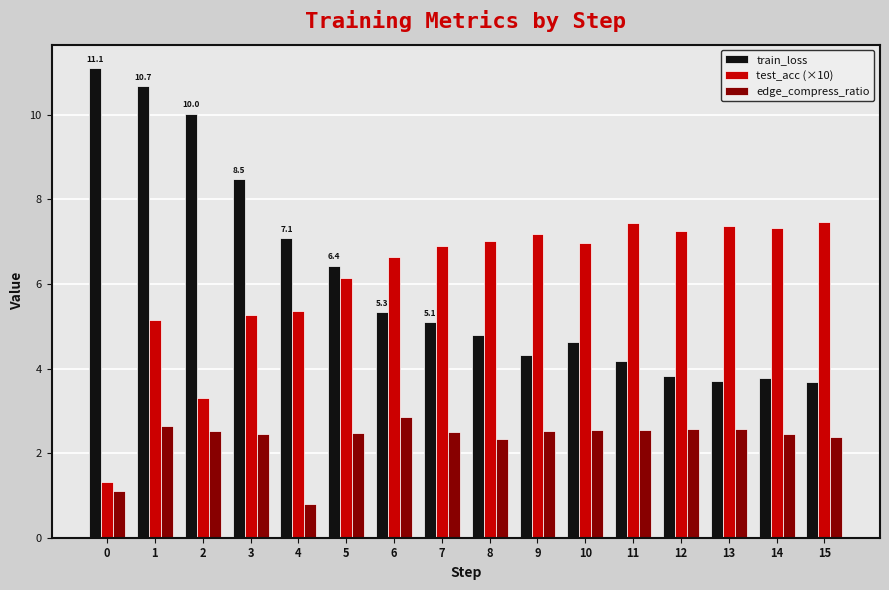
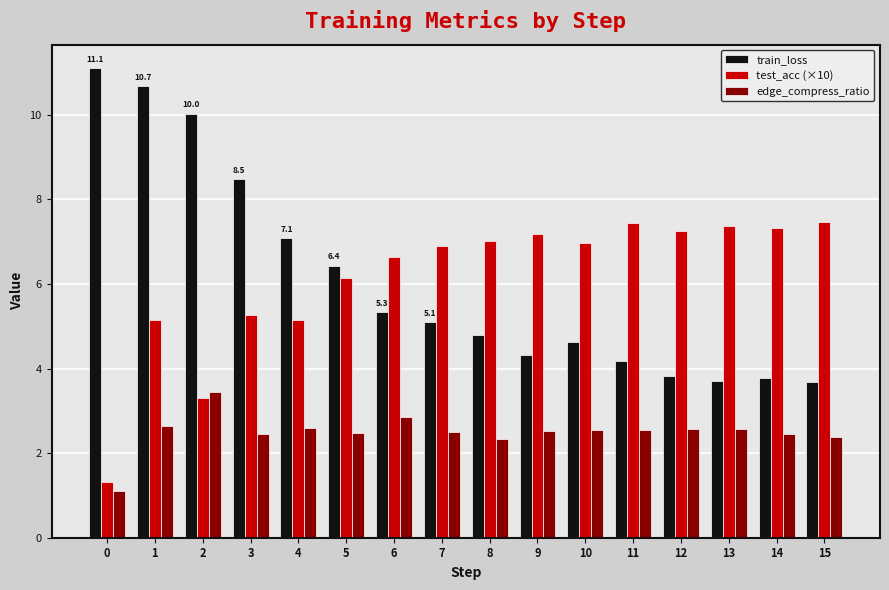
edge_compress_ratio, 2: 2.5 -> 3.4
test_acc (×10), 4: 5.4 -> 5.2
edge_compress_ratio, 4: 0.8 -> 2.6
